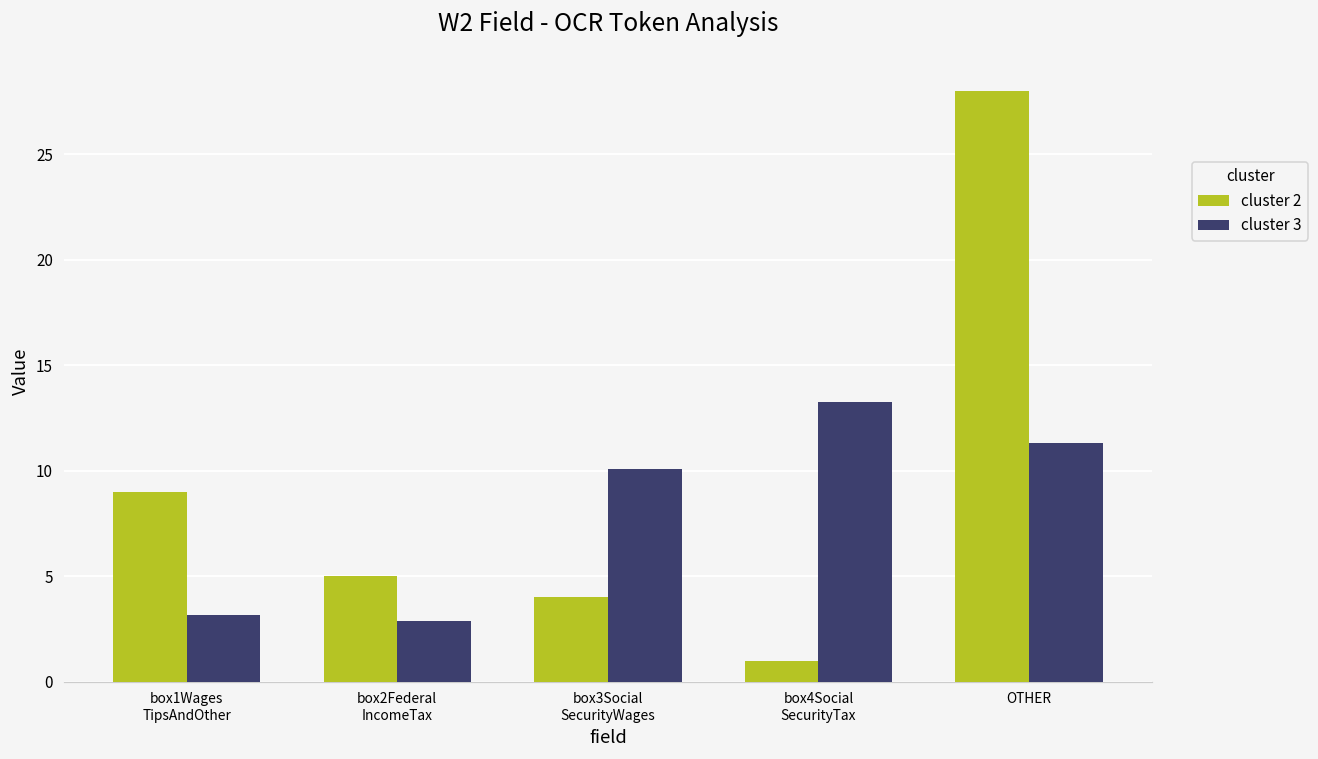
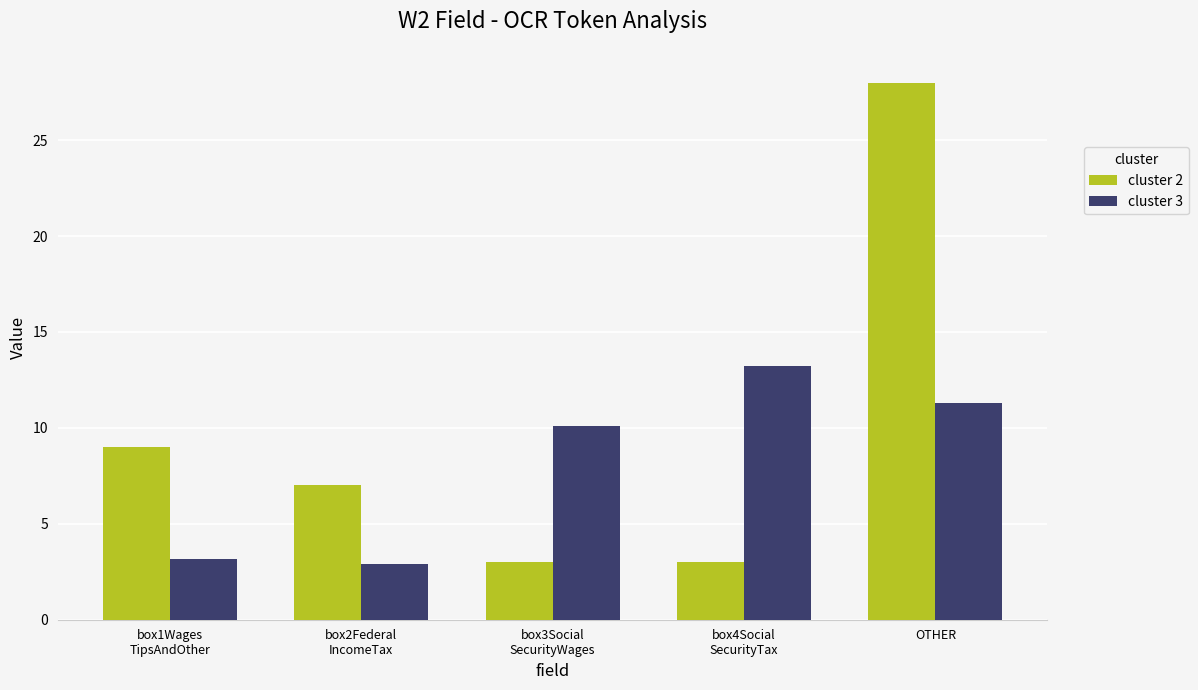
cluster 2, box2Federal IncomeTax: 5 -> 7
cluster 2, box3Social SecurityWages: 4 -> 3
cluster 2, box4Social SecurityTax: 1 -> 3
